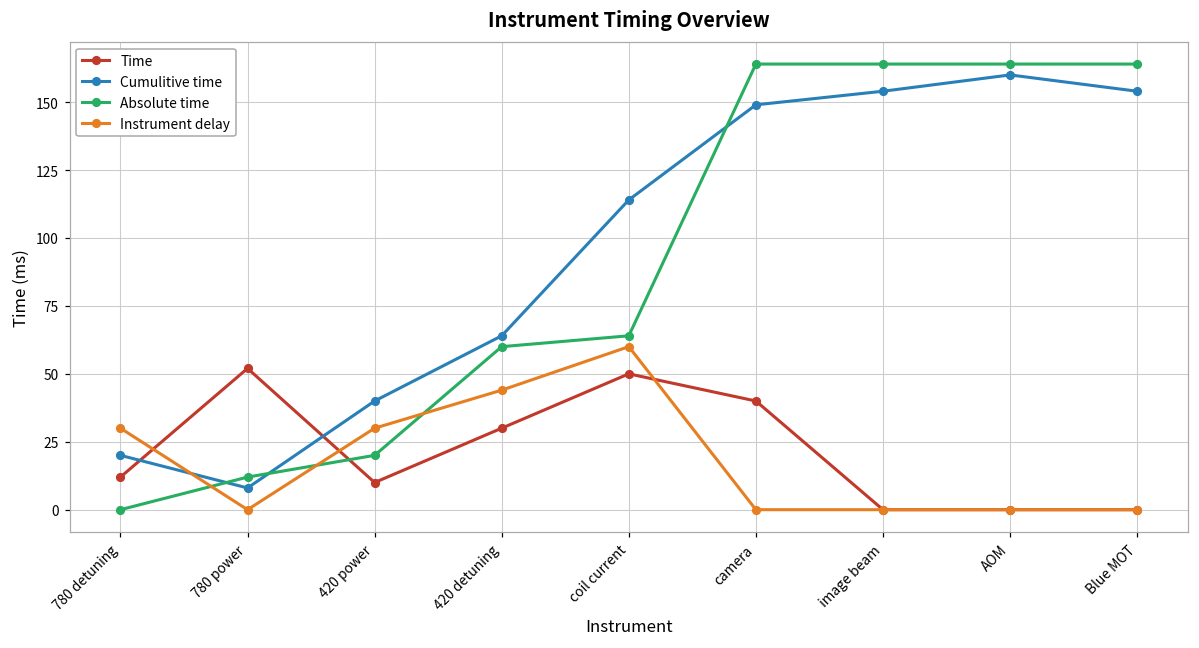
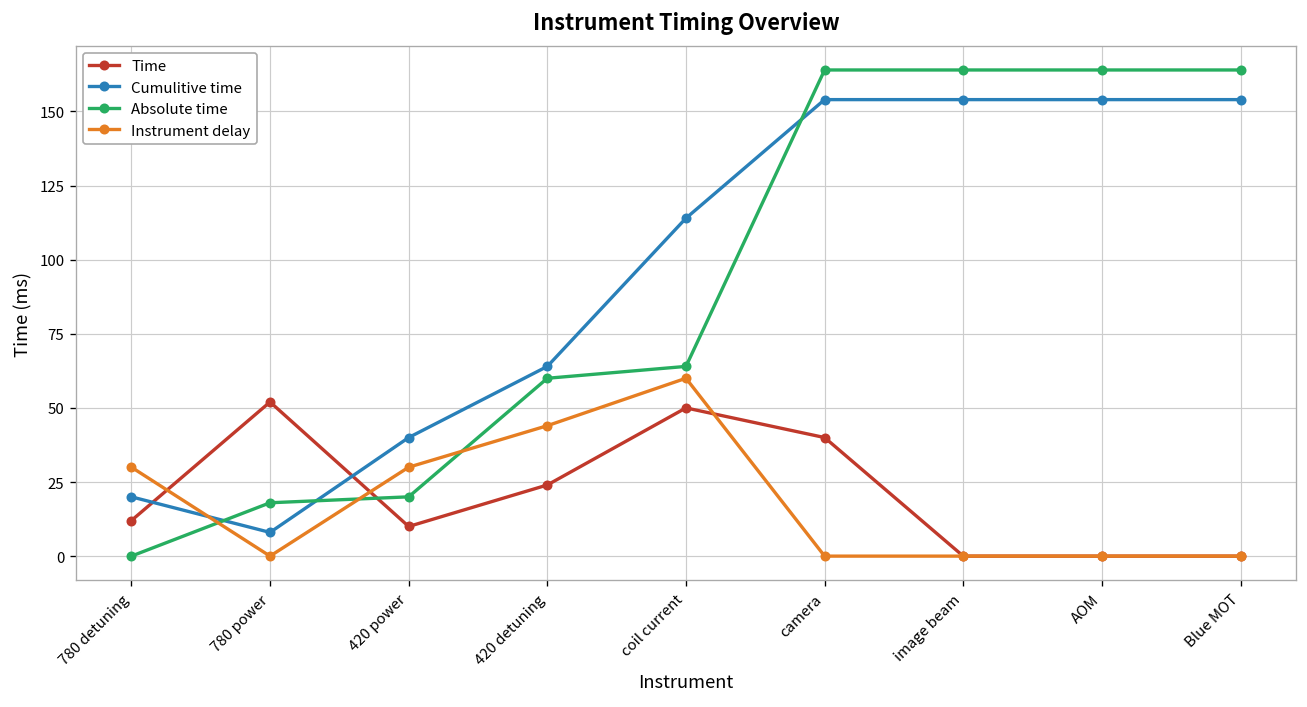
Absolute time, 780 power: 12 -> 18
Time, 420 detuning: 30 -> 24
Cumulitive time, camera: 149 -> 154
Cumulitive time, AOM: 160 -> 154
